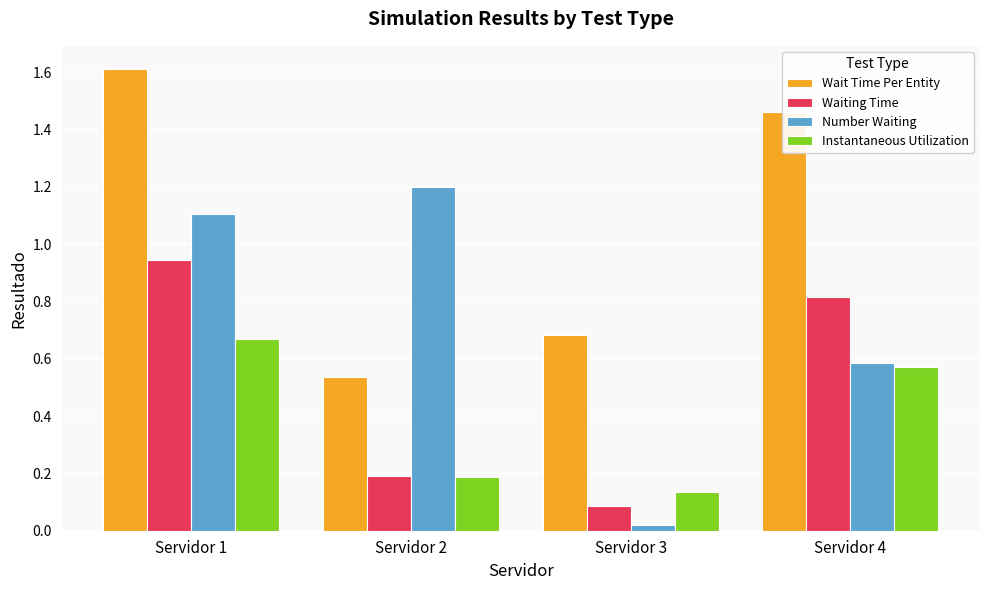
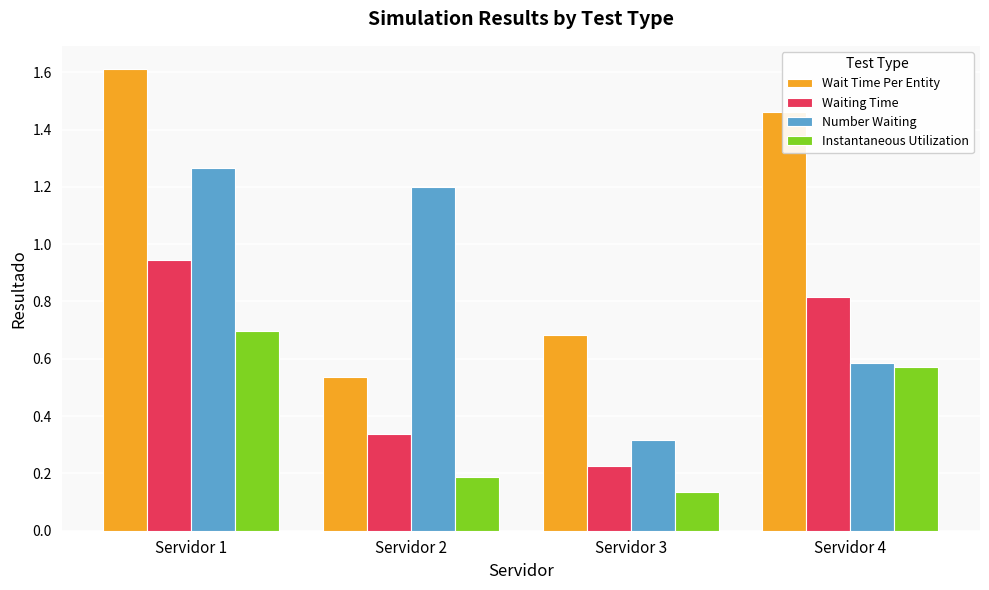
Number Waiting, Servidor 1: 1.10 -> 1.27
Instantaneous Utilization, Servidor 1: 0.67 -> 0.70
Waiting Time, Servidor 2: 0.19 -> 0.34
Waiting Time, Servidor 3: 0.09 -> 0.23
Number Waiting, Servidor 3: 0.02 -> 0.32
